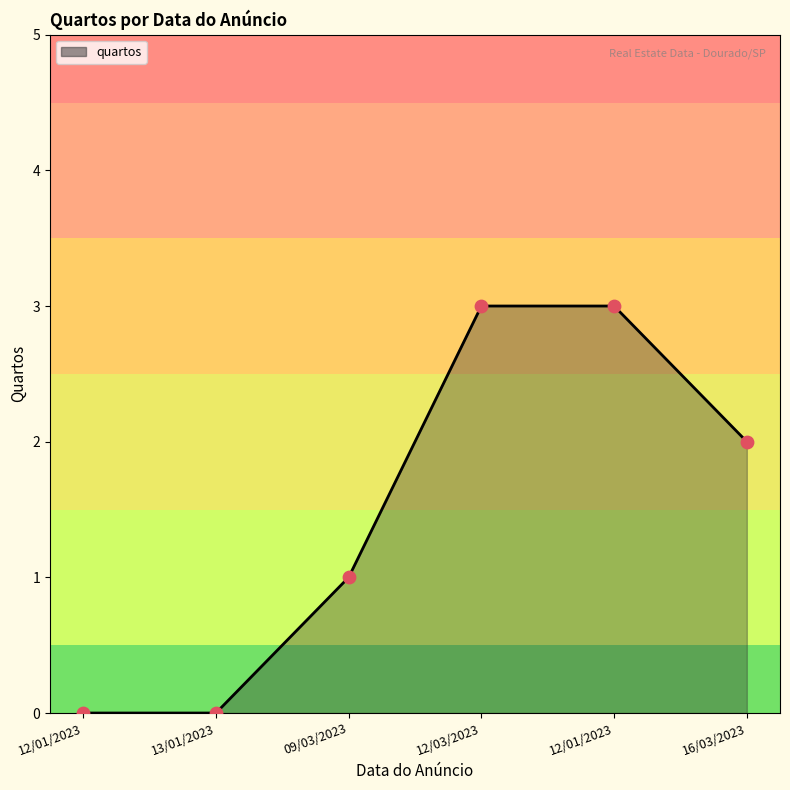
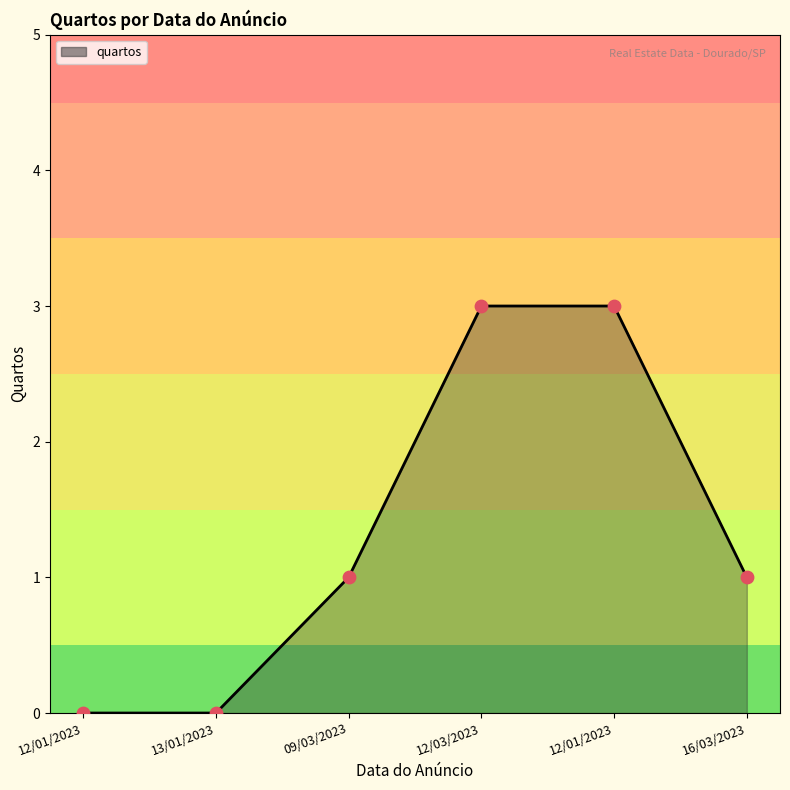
16/03/2023: 2 -> 1
